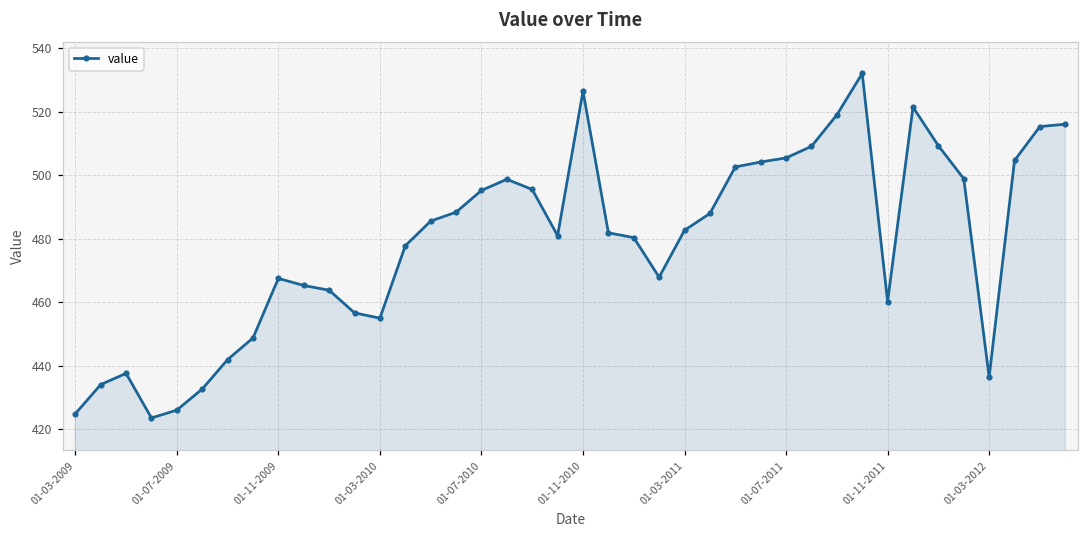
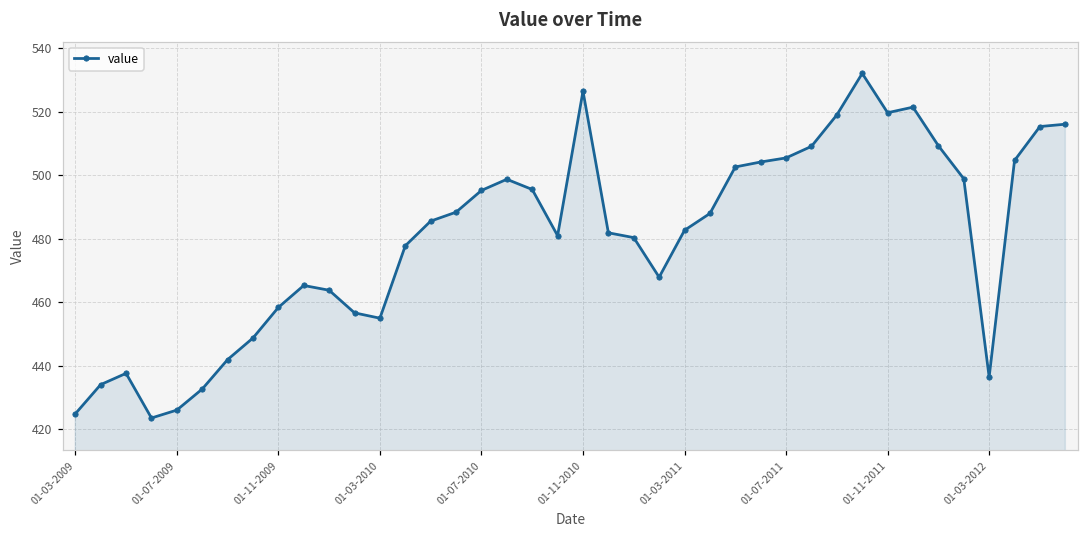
01-11-2009: 468 -> 458
01-11-2011: 460 -> 520
